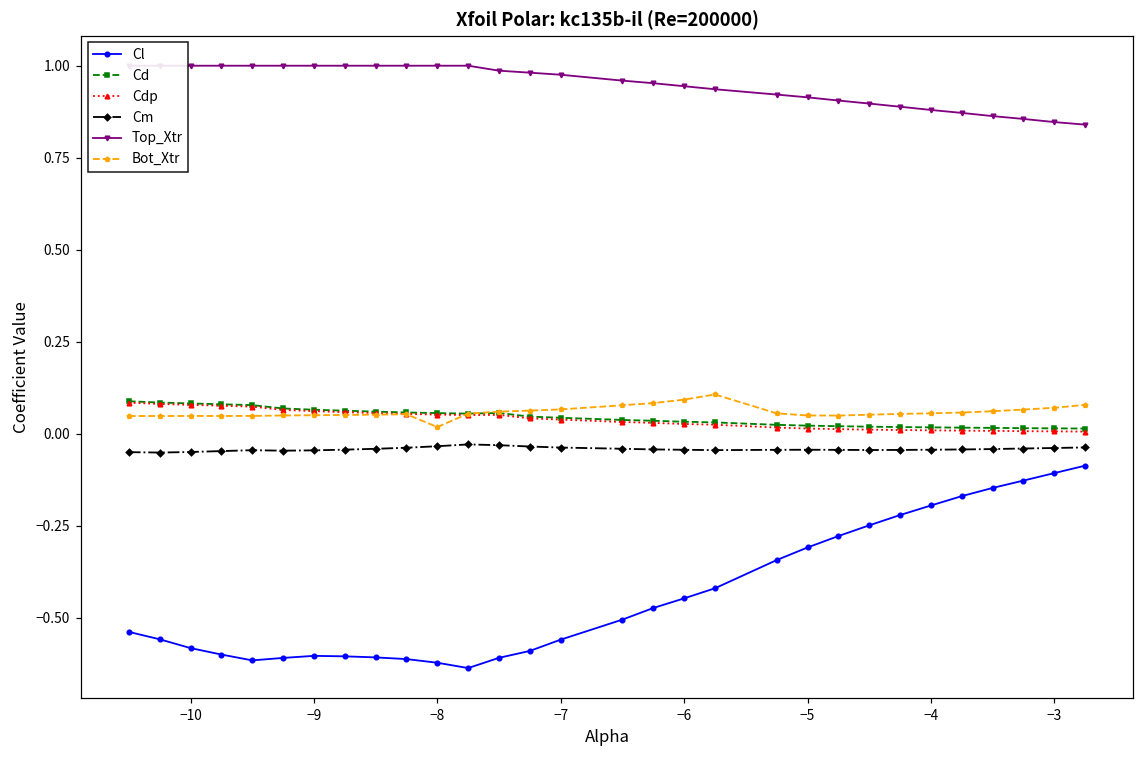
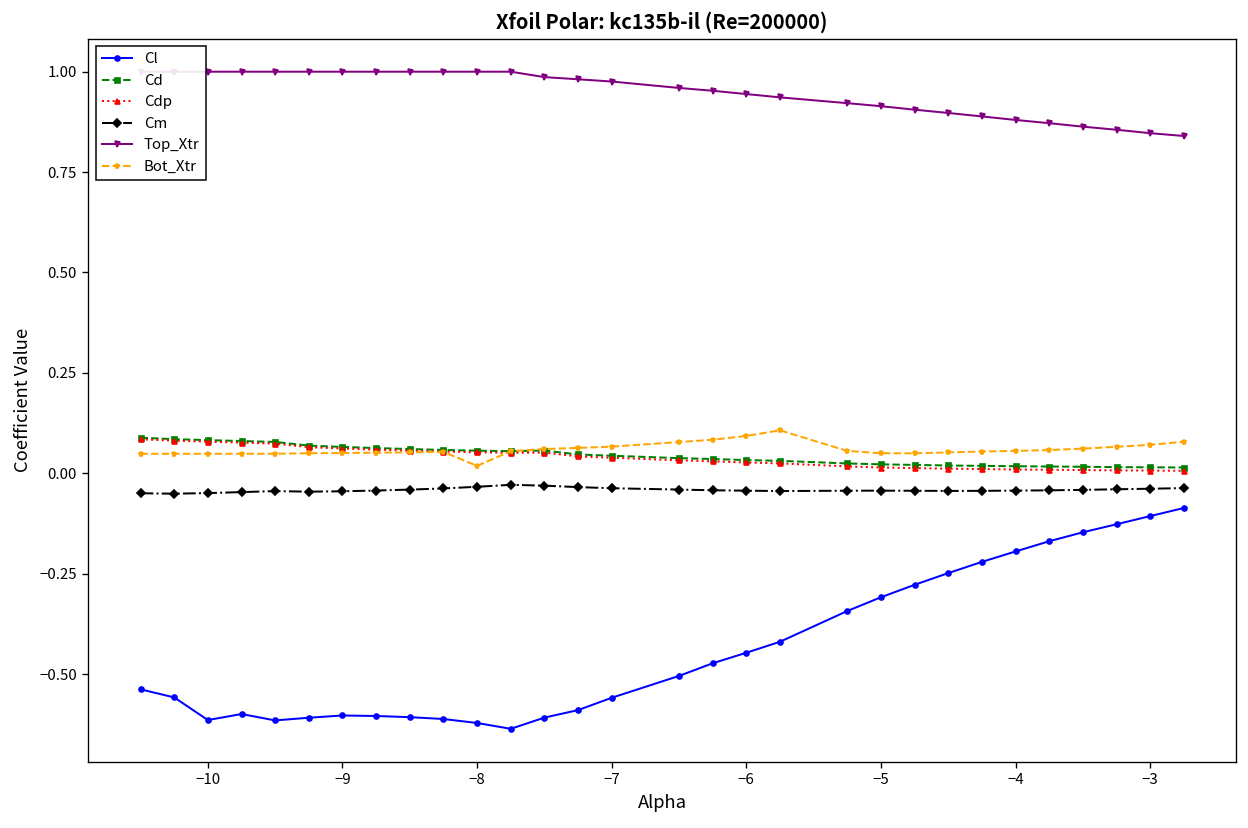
Cl, −10: -0.58 -> -0.61
